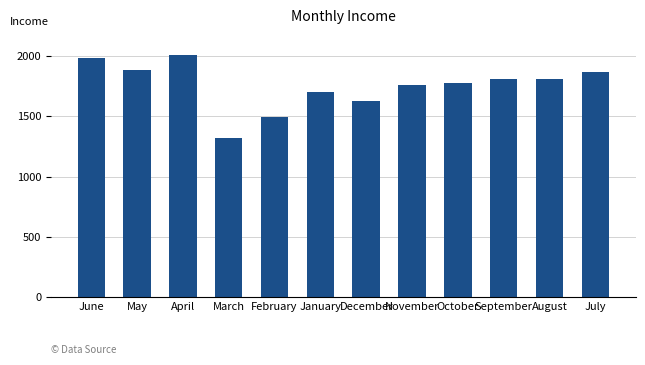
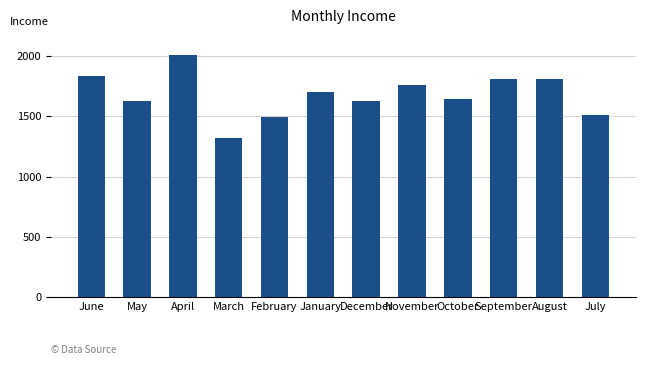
June: 1990 -> 1840
May: 1890 -> 1630
October: 1780 -> 1650
July: 1870 -> 1520
